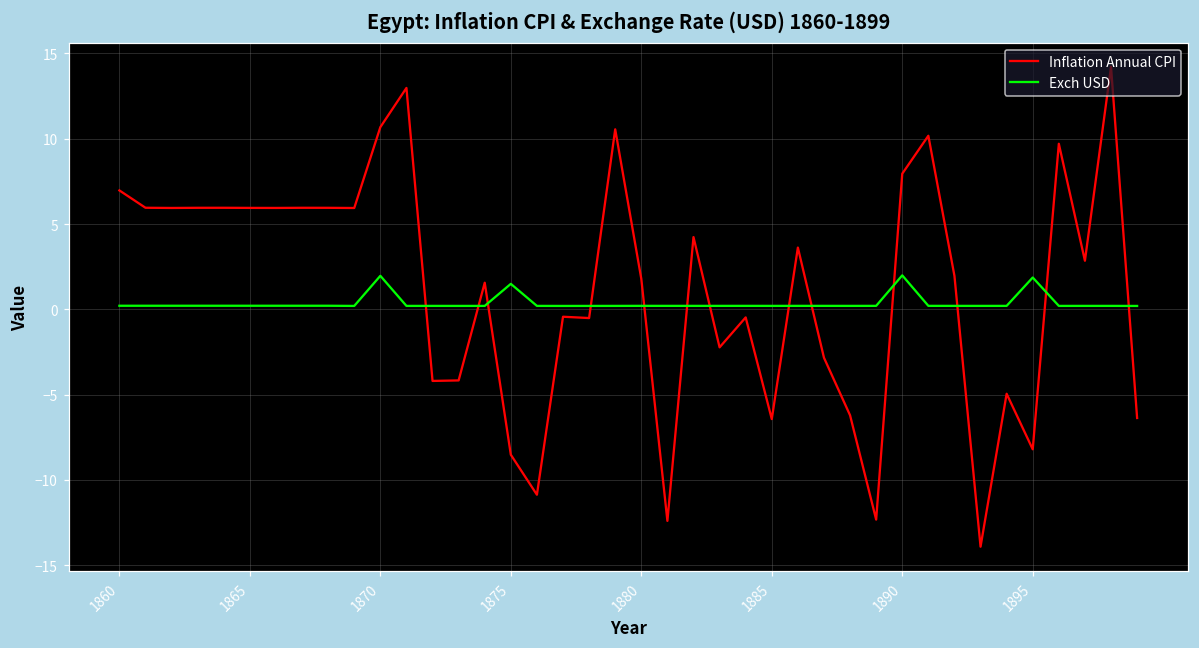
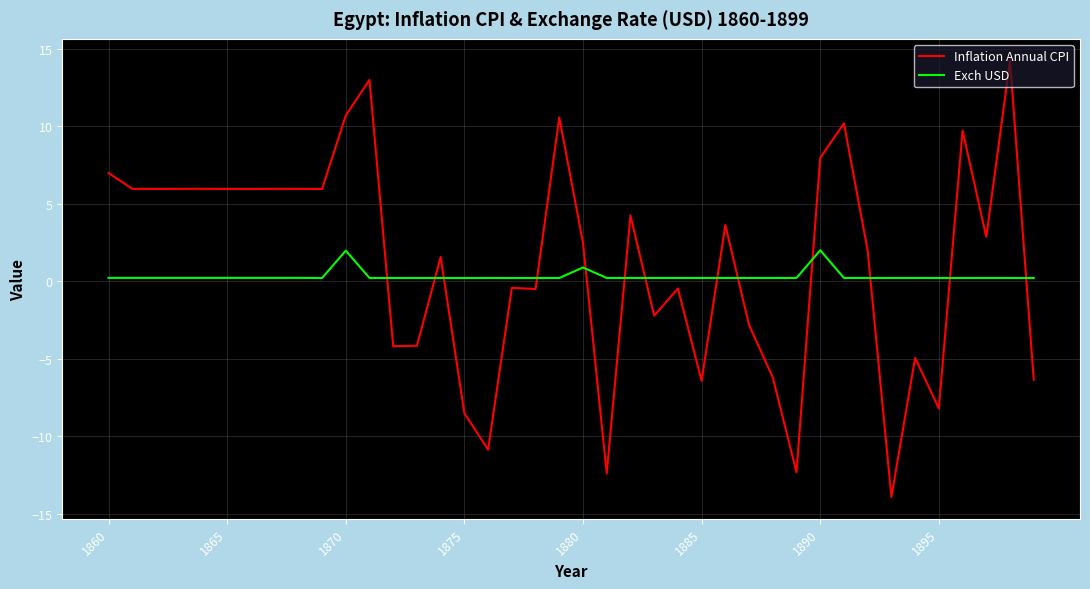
Exch USD, 1875: 1.5 -> 0.2
Inflation Annual CPI, 1880: 1.8 -> 2.5
Exch USD, 1880: 0.2 -> 0.9
Exch USD, 1895: 1.9 -> 0.2
